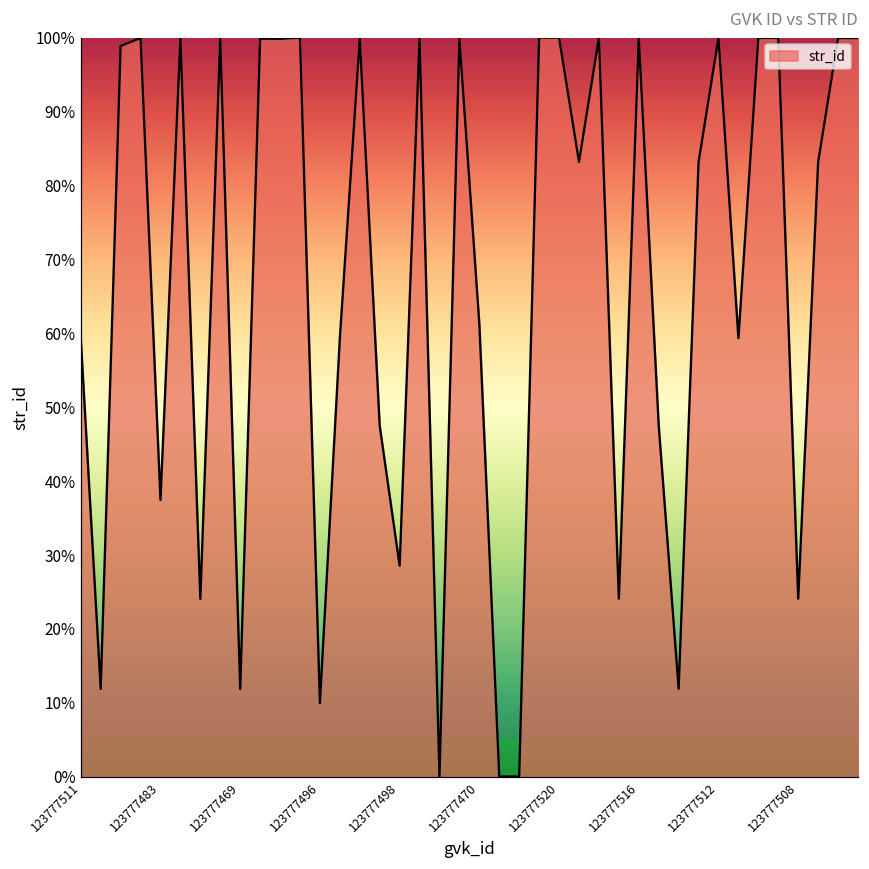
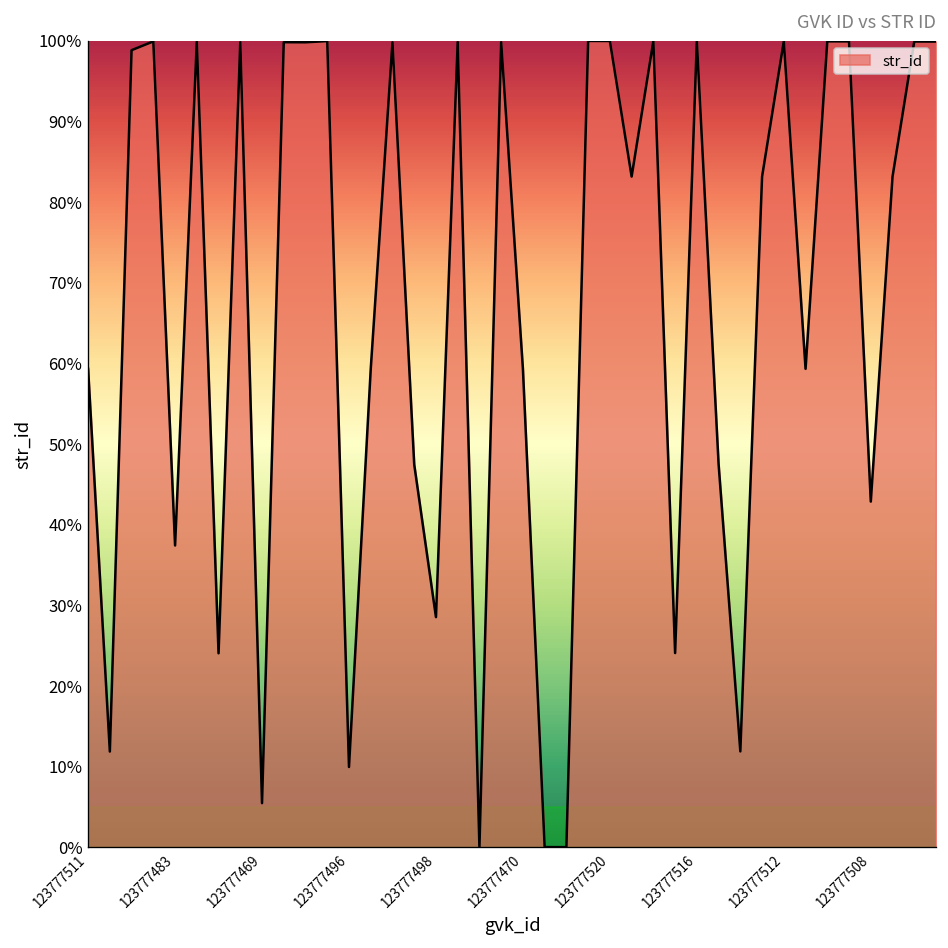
123777469: 12% -> 5%
123777470: 61% -> 59%
123777508: 24% -> 43%
